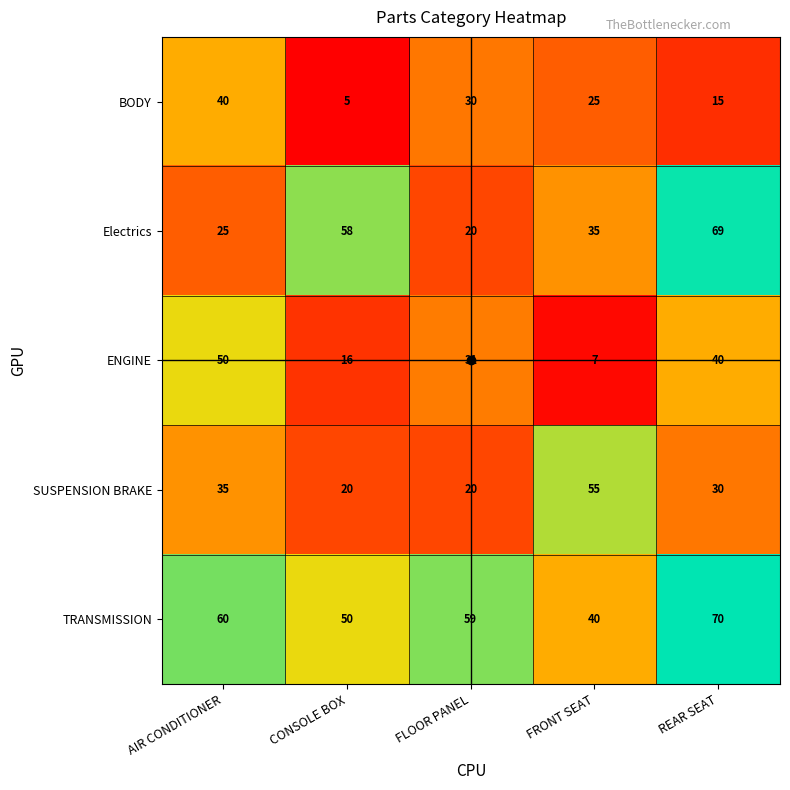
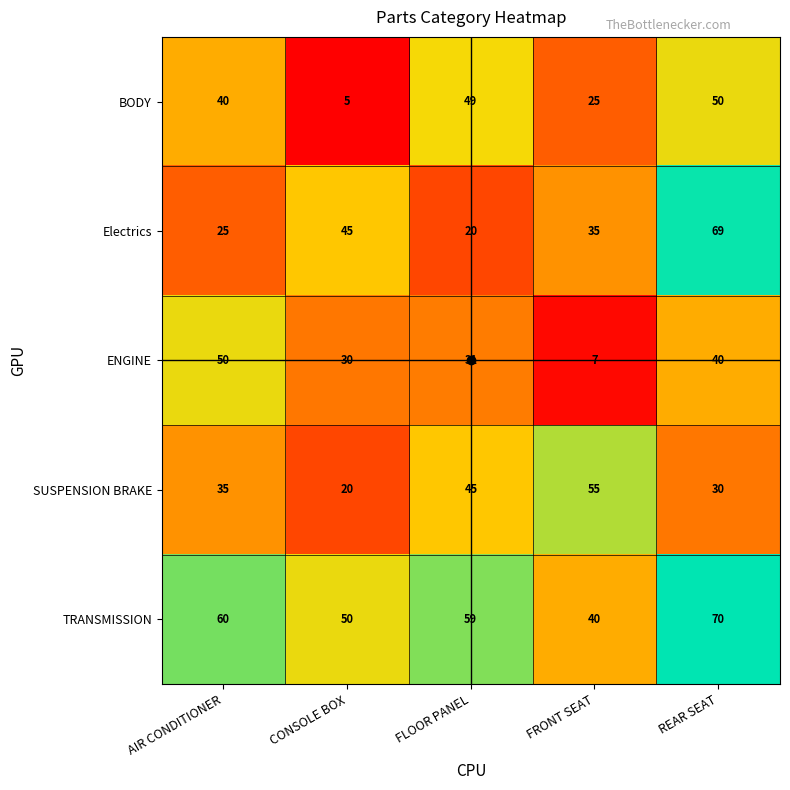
BODY, FLOOR PANEL: 30 -> 49
BODY, REAR SEAT: 15 -> 50
Electrics, CONSOLE BOX: 58 -> 45
ENGINE, CONSOLE BOX: 16 -> 30
SUSPENSION BRAKE, FLOOR PANEL: 20 -> 45
